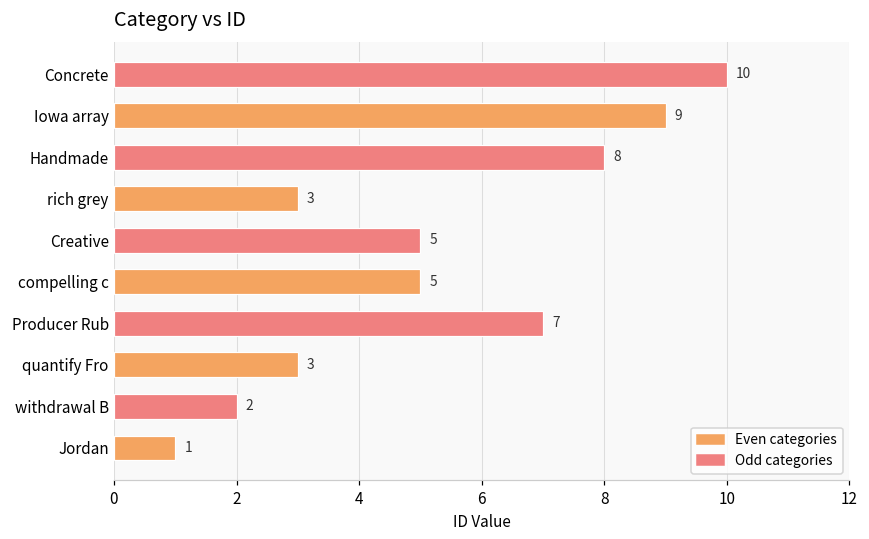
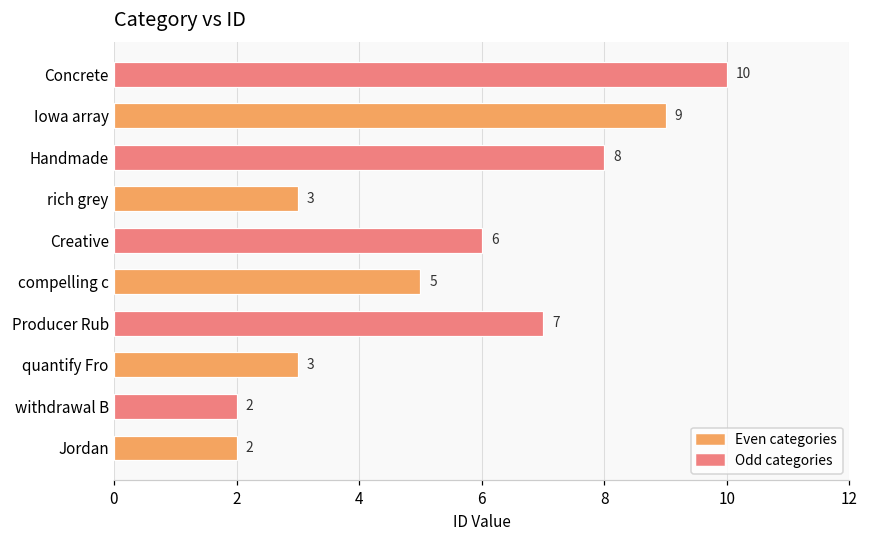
Creative: 5 -> 6
Jordan: 1 -> 2
